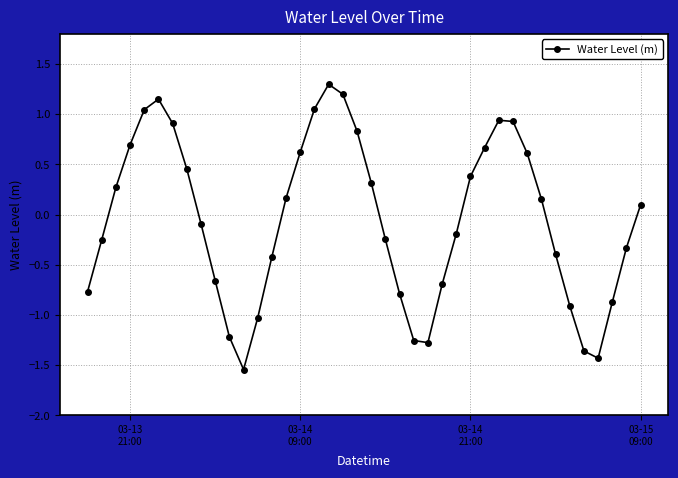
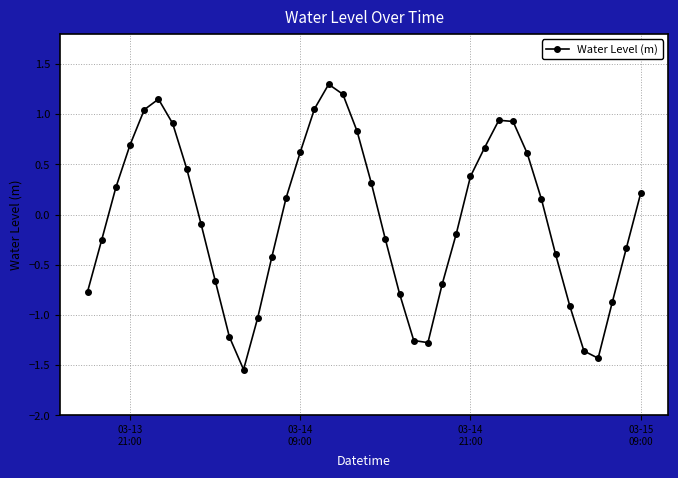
03-15 09:00: 0.10 -> 0.21
